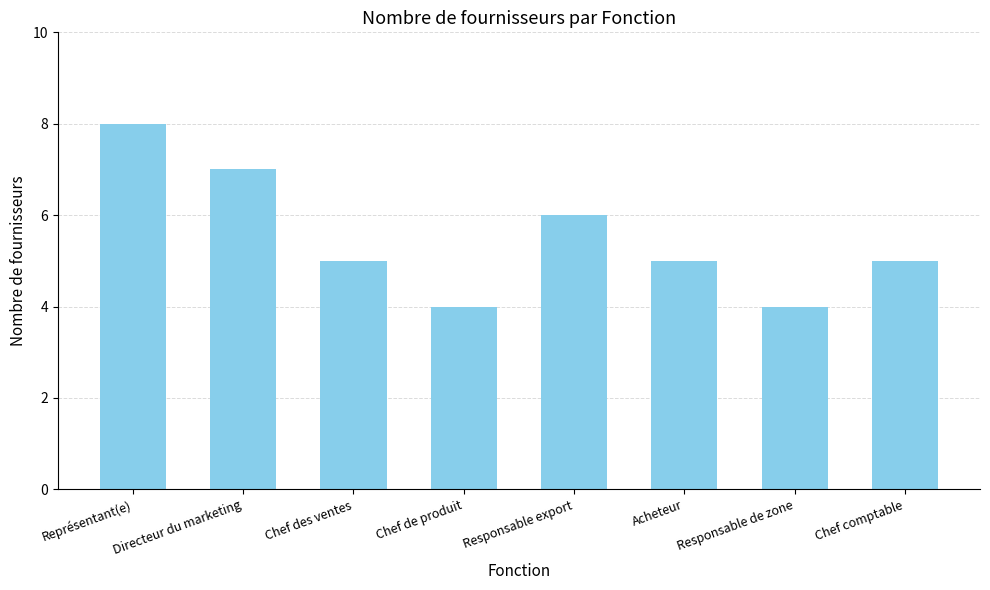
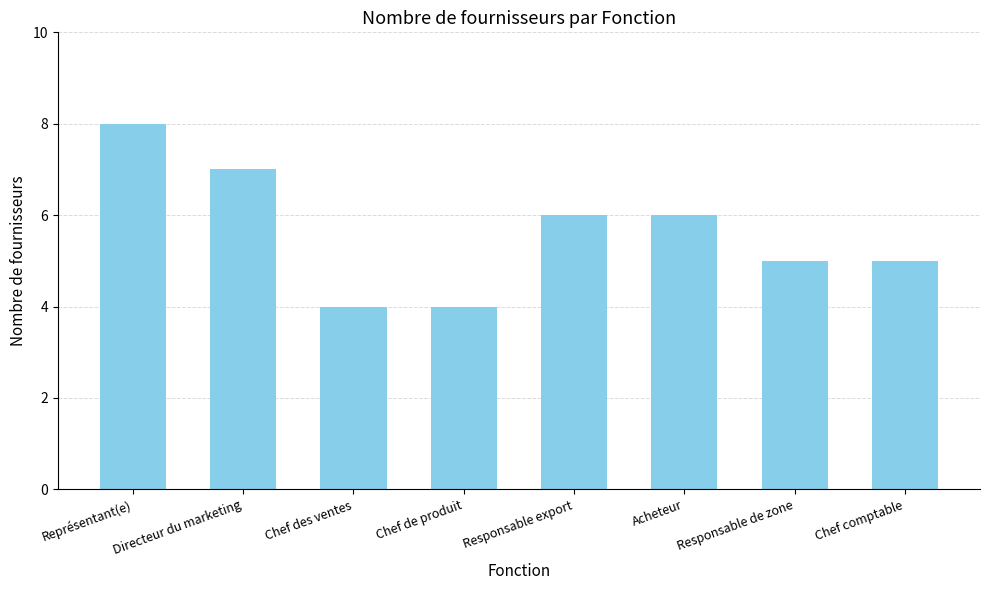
Chef des ventes: 5 -> 4
Acheteur: 5 -> 6
Responsable de zone: 4 -> 5
